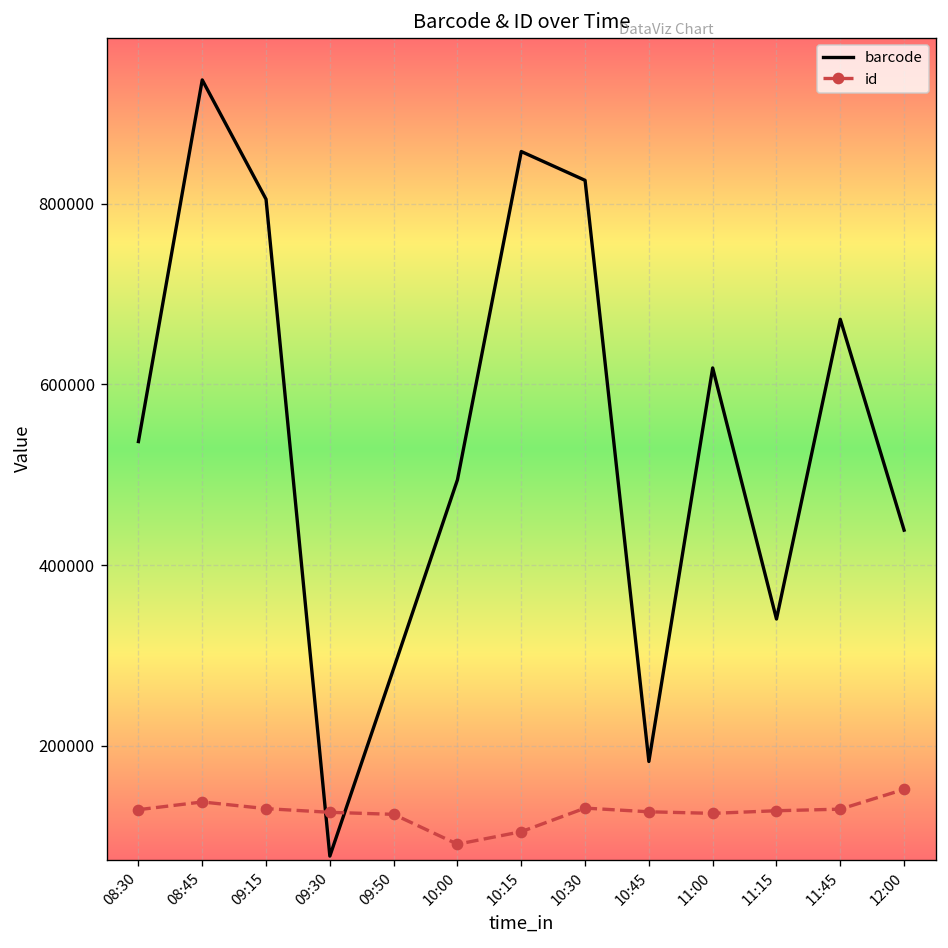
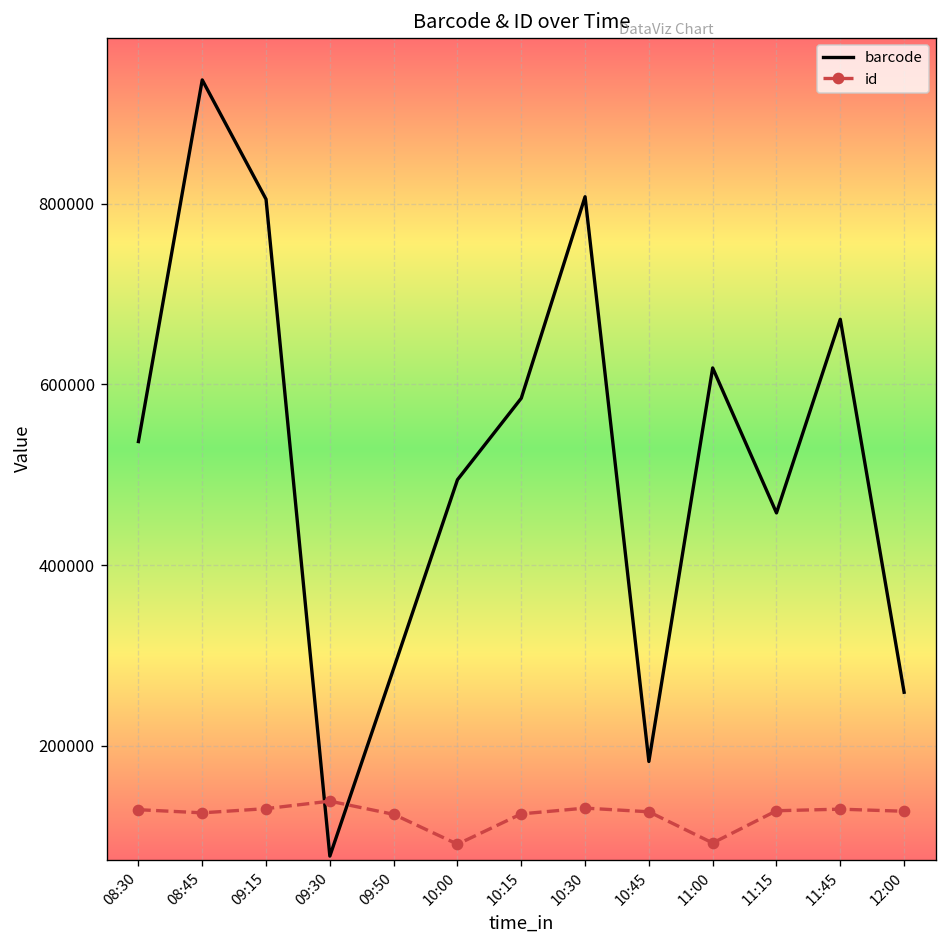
id, 08:45: 140000 -> 130000
id, 09:30: 130000 -> 140000
barcode, 10:15: 860000 -> 580000
id, 10:15: 100000 -> 120000
barcode, 10:30: 830000 -> 810000
id, 11:00: 130000 -> 90000
barcode, 11:15: 340000 -> 460000
barcode, 12:00: 440000 -> 260000
id, 12:00: 150000 -> 130000
